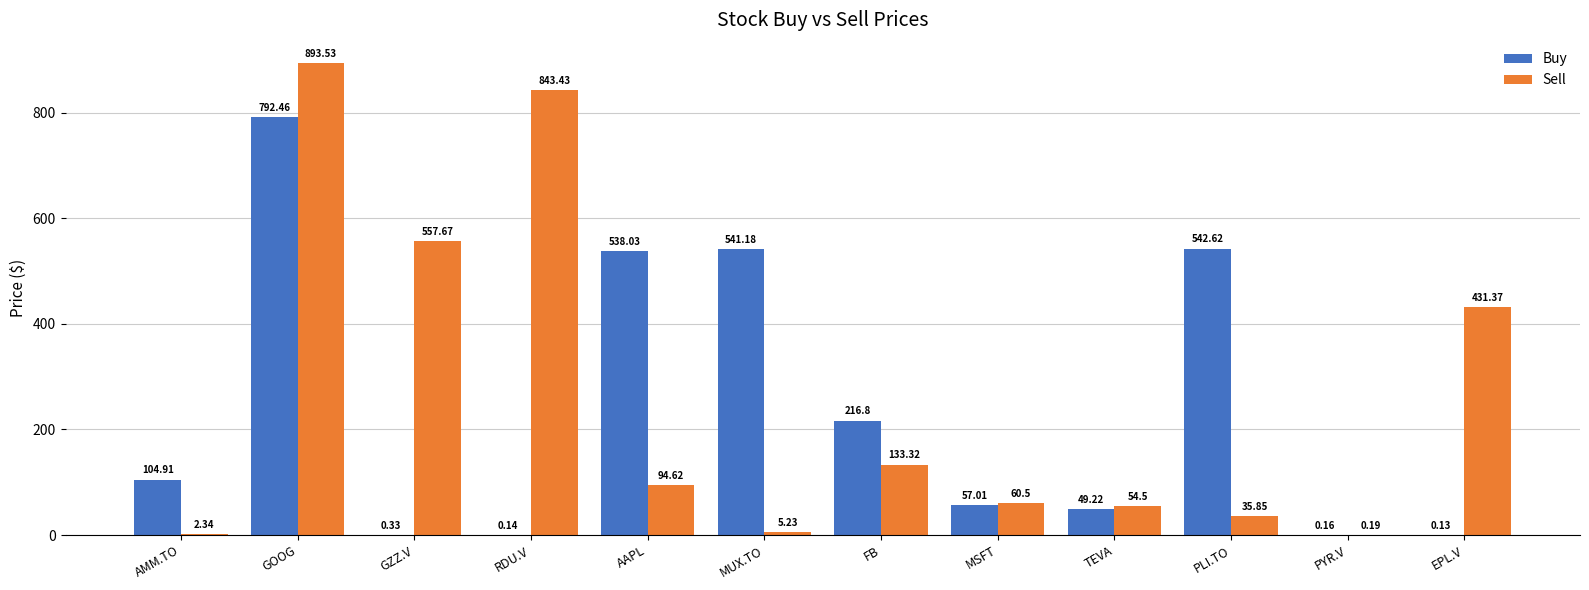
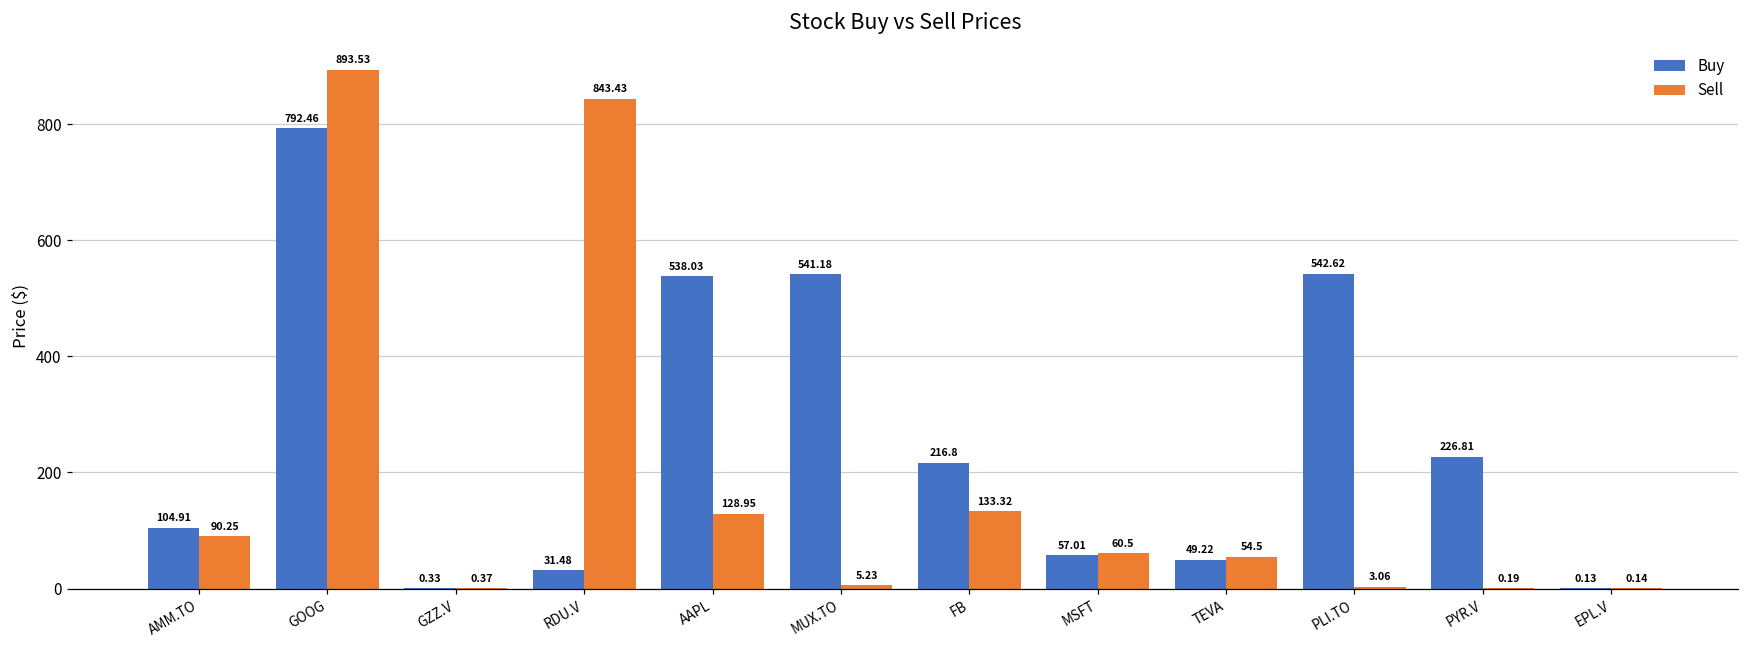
Sell, AMM.TO: 2.34 -> 90.25
Sell, GZZ.V: 557.67 -> 0.37
Buy, RDU.V: 0.14 -> 31.48
Sell, AAPL: 94.62 -> 128.95
Sell, PLI.TO: 35.85 -> 3.06
Buy, PYR.V: 0.16 -> 226.81
Sell, EPL.V: 431.37 -> 0.14
